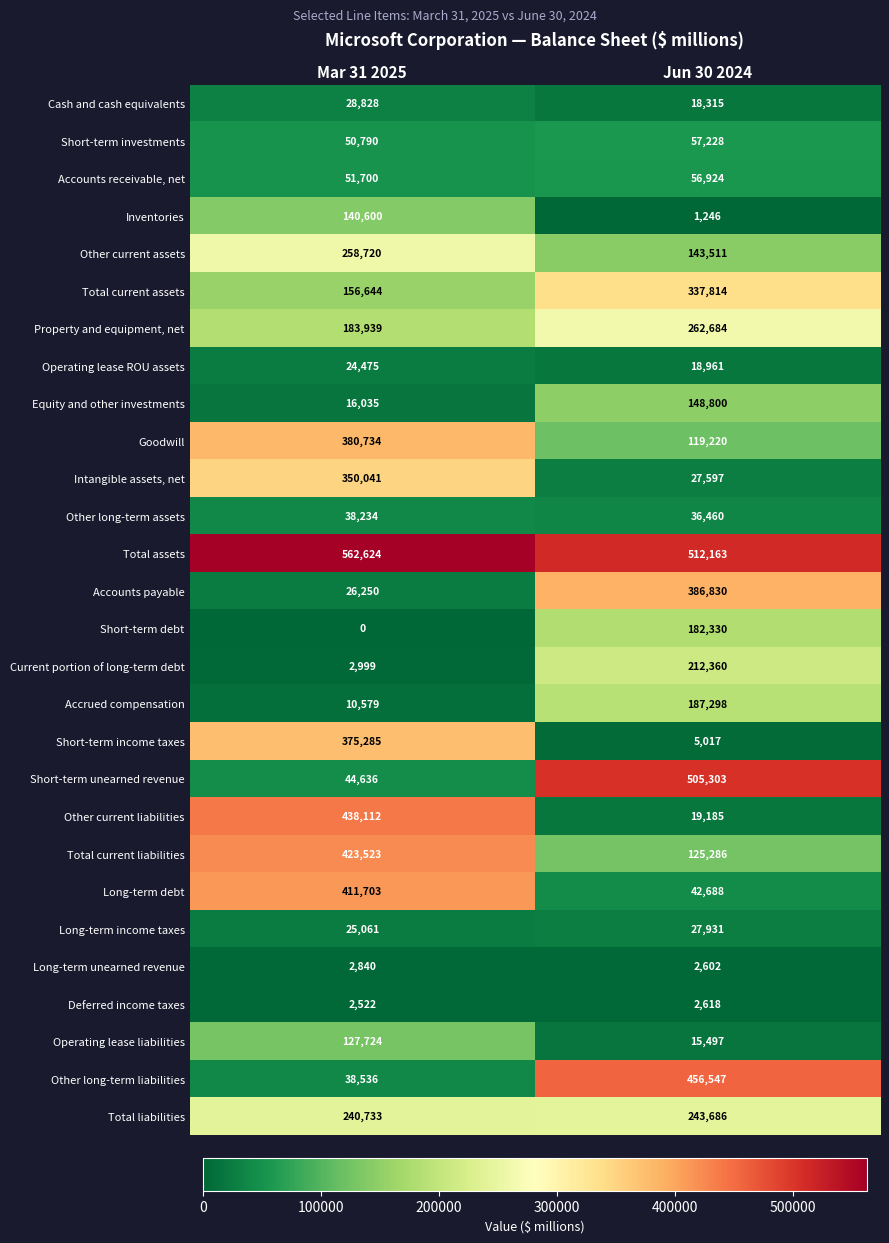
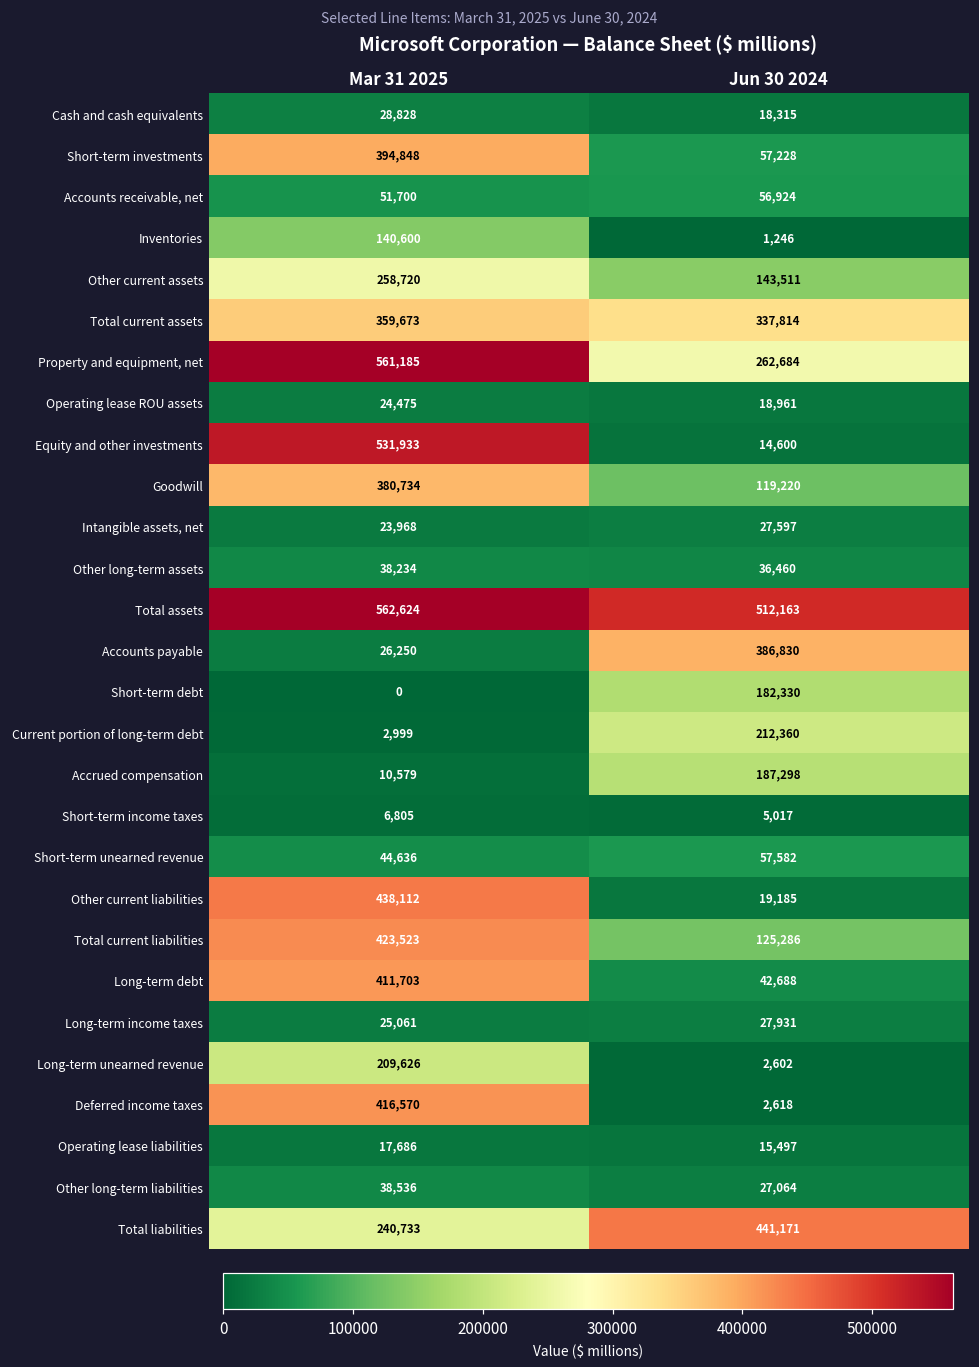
Short-term investments, Mar 31 2025: 50,790 -> 394,848
Total current assets, Mar 31 2025: 156,644 -> 359,673
Property and equipment, net, Mar 31 2025: 183,939 -> 561,185
Equity and other investments, Mar 31 2025: 16,035 -> 531,933
Equity and other investments, Jun 30 2024: 148,800 -> 14,600
Intangible assets, net, Mar 31 2025: 350,041 -> 23,968
Short-term income taxes, Mar 31 2025: 375,285 -> 6,805
Short-term unearned revenue, Jun 30 2024: 505,303 -> 57,582
Long-term unearned revenue, Mar 31 2025: 2,840 -> 209,626
Deferred income taxes, Mar 31 2025: 2,522 -> 416,570
Operating lease liabilities, Mar 31 2025: 127,724 -> 17,686
Other long-term liabilities, Jun 30 2024: 456,547 -> 27,064
Total liabilities, Jun 30 2024: 243,686 -> 441,171
